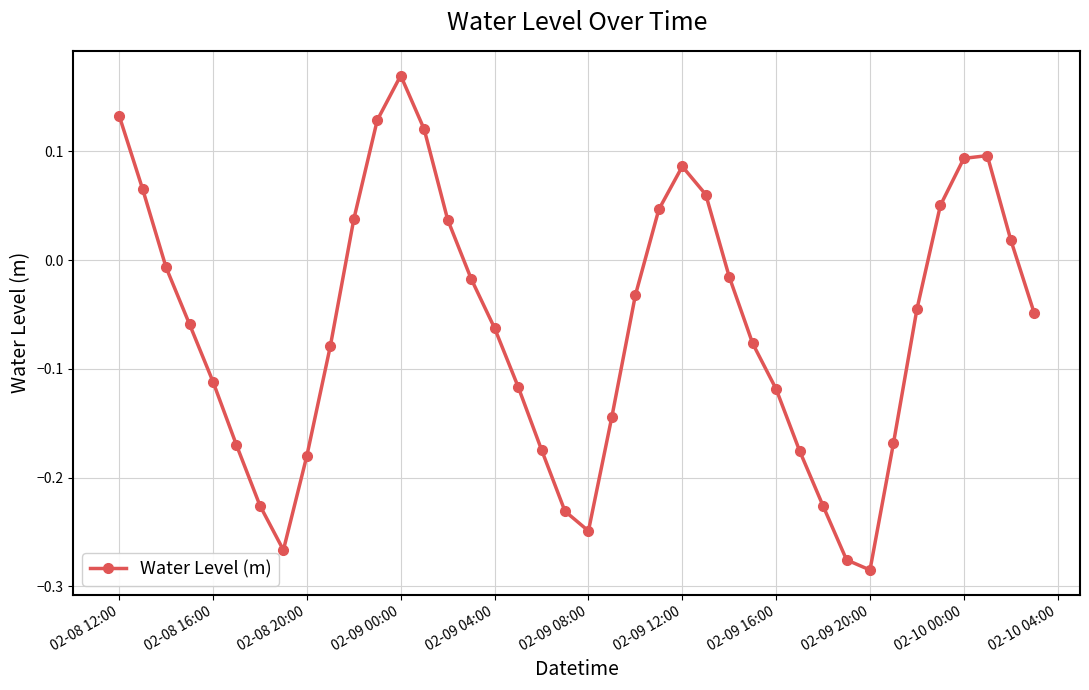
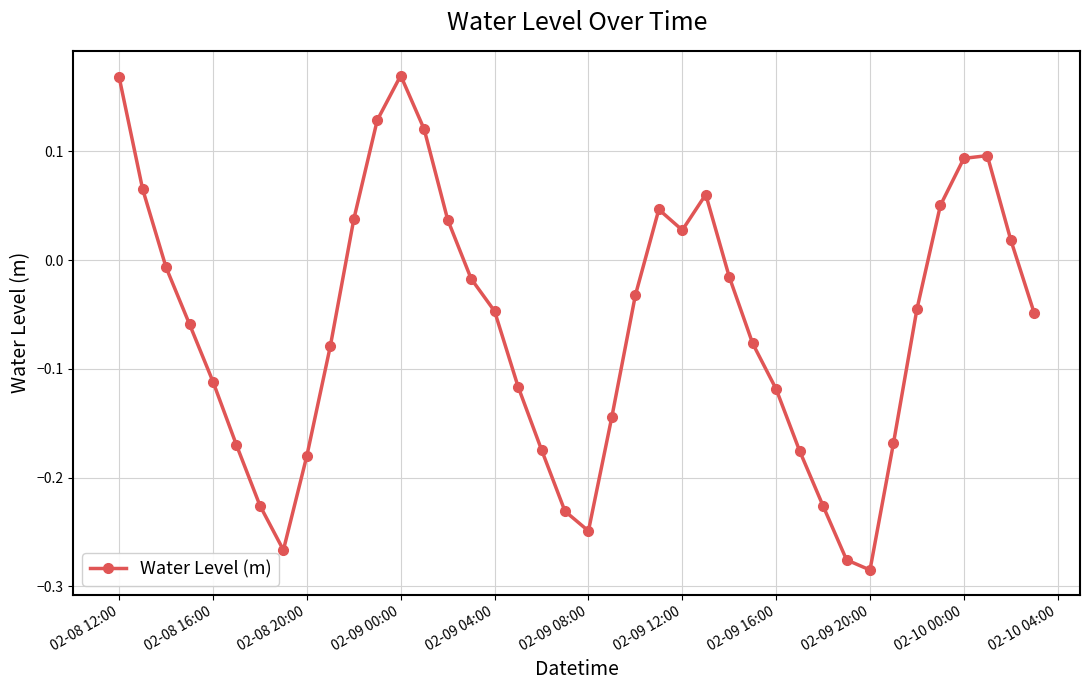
02-08 12:00: 0.133 -> 0.168
02-09 04:00: -0.063 -> -0.047
02-09 12:00: 0.086 -> 0.028
